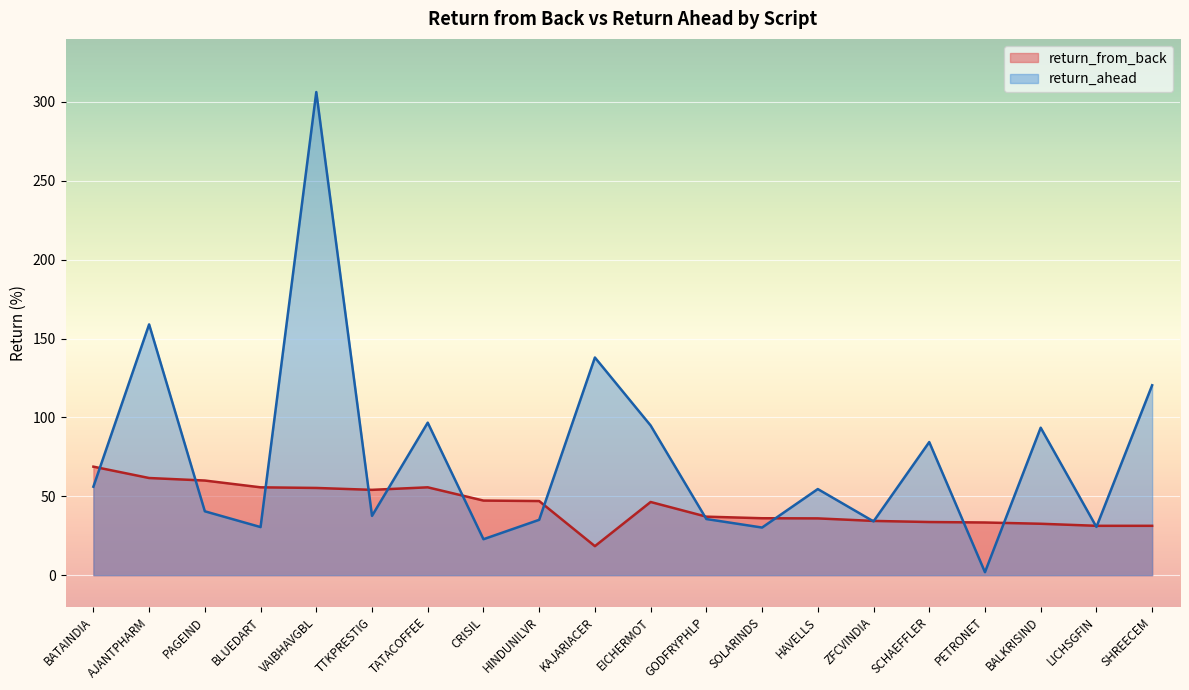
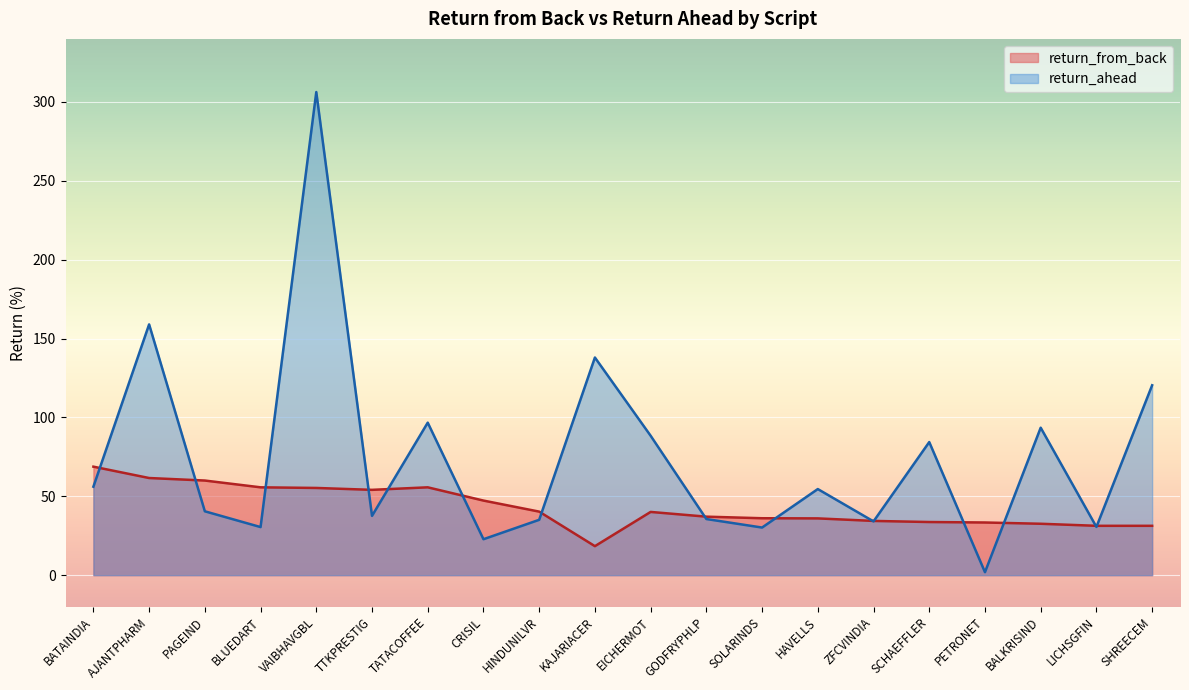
return_from_back, HINDUNILVR: 47 -> 40
return_from_back, EICHERMOT: 46 -> 40
return_ahead, EICHERMOT: 95 -> 88
